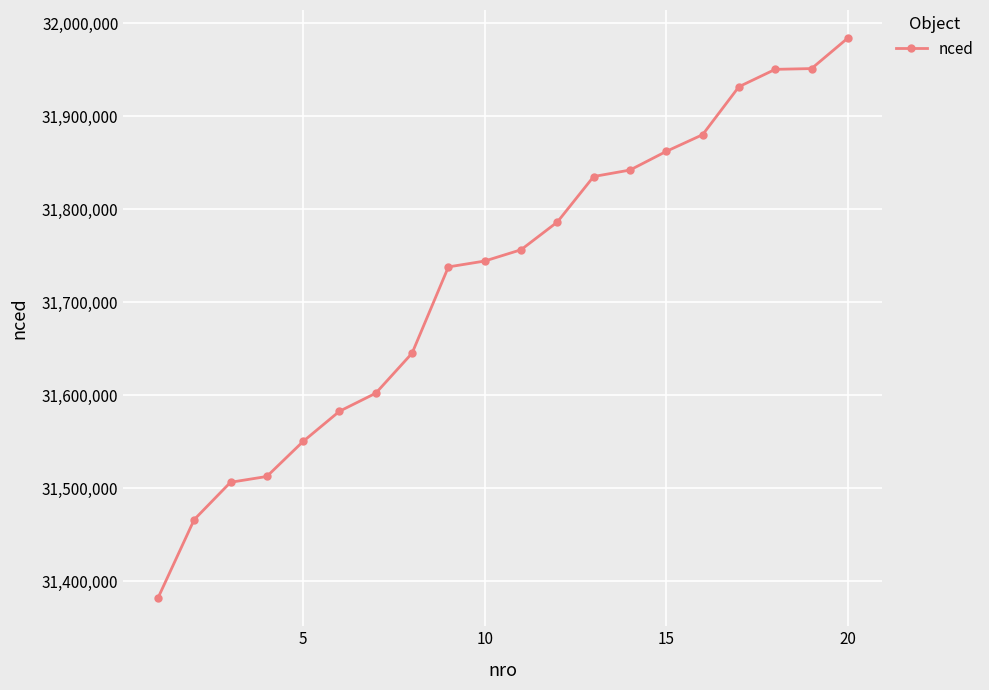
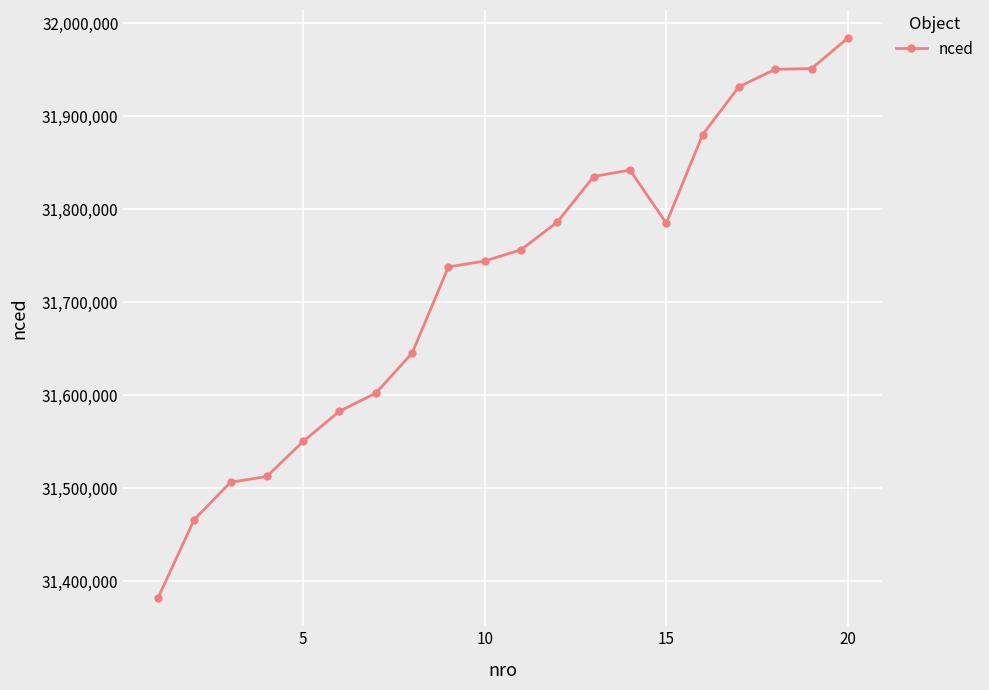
15: 31,860,000 -> 31,790,000
